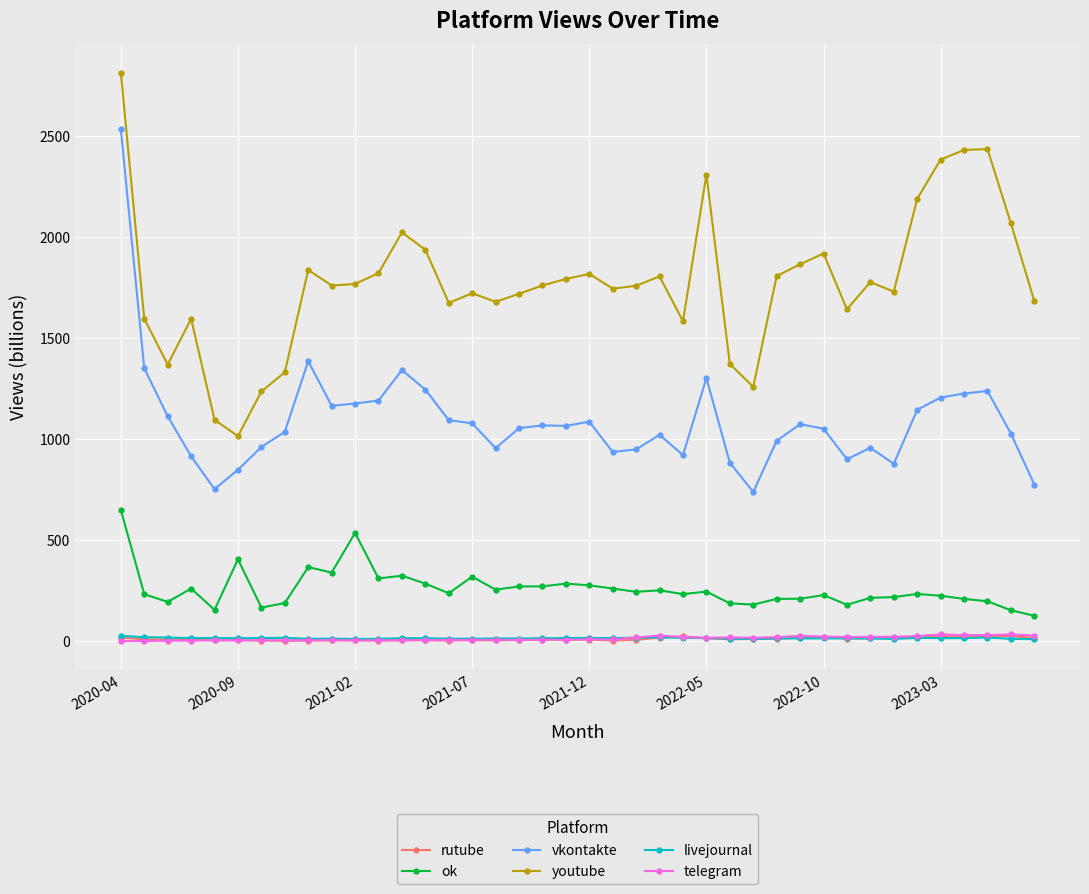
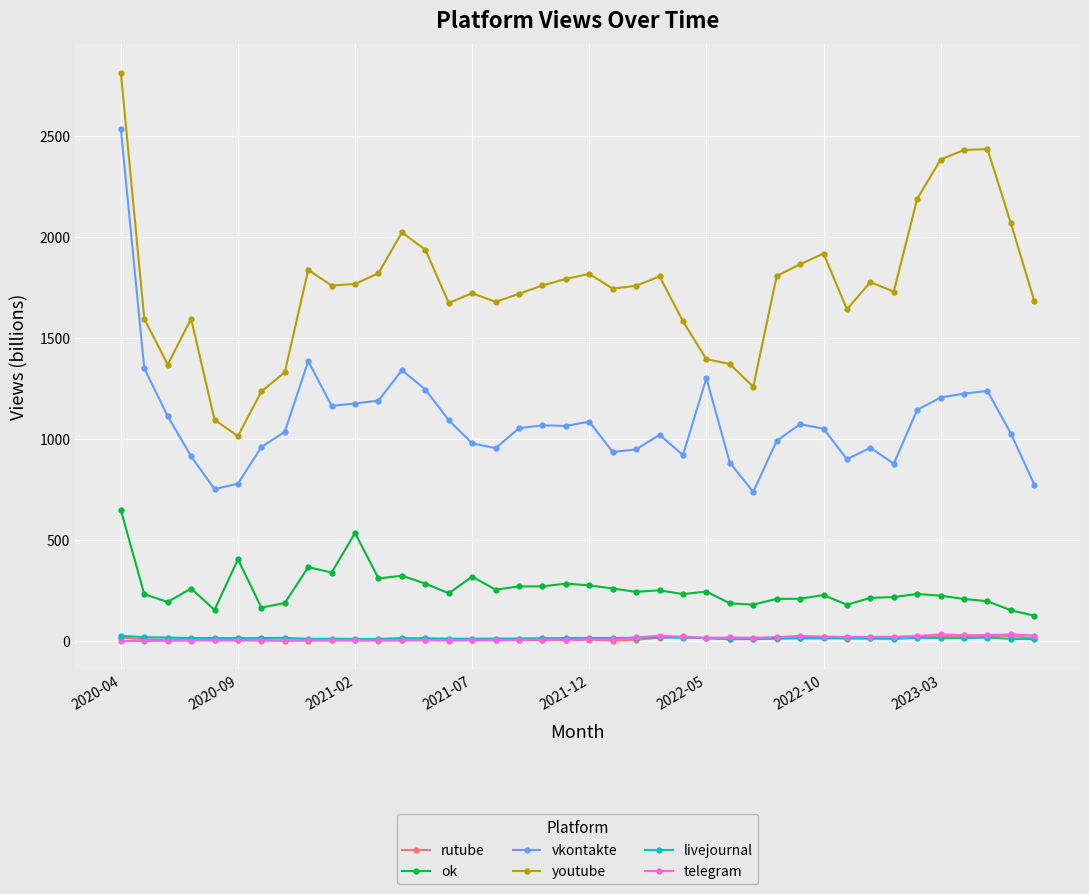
vkontakte, 2020-09: 850 -> 780
vkontakte, 2021-07: 1080 -> 980
youtube, 2022-05: 2310 -> 1400
